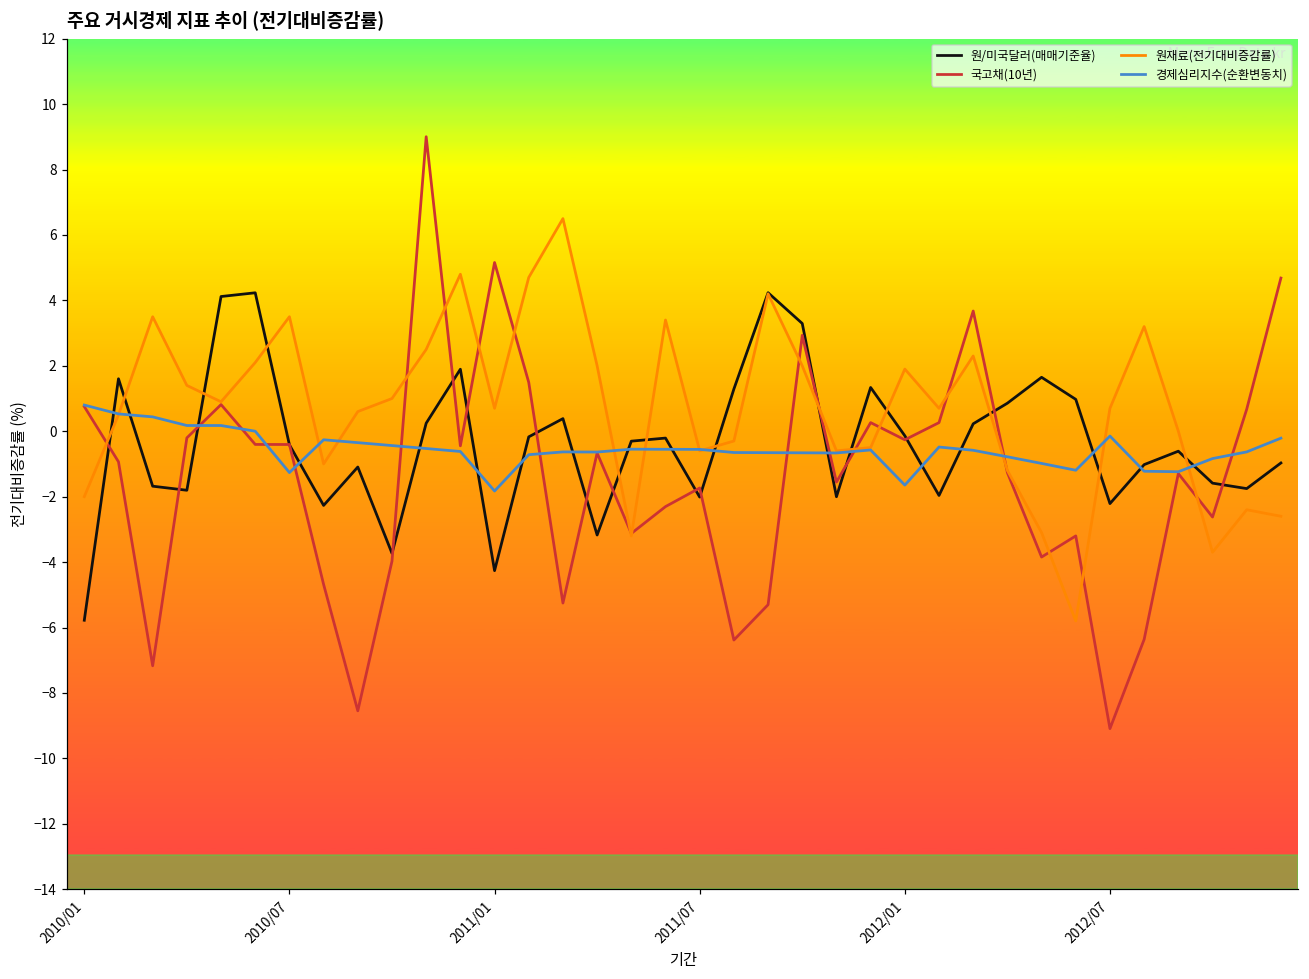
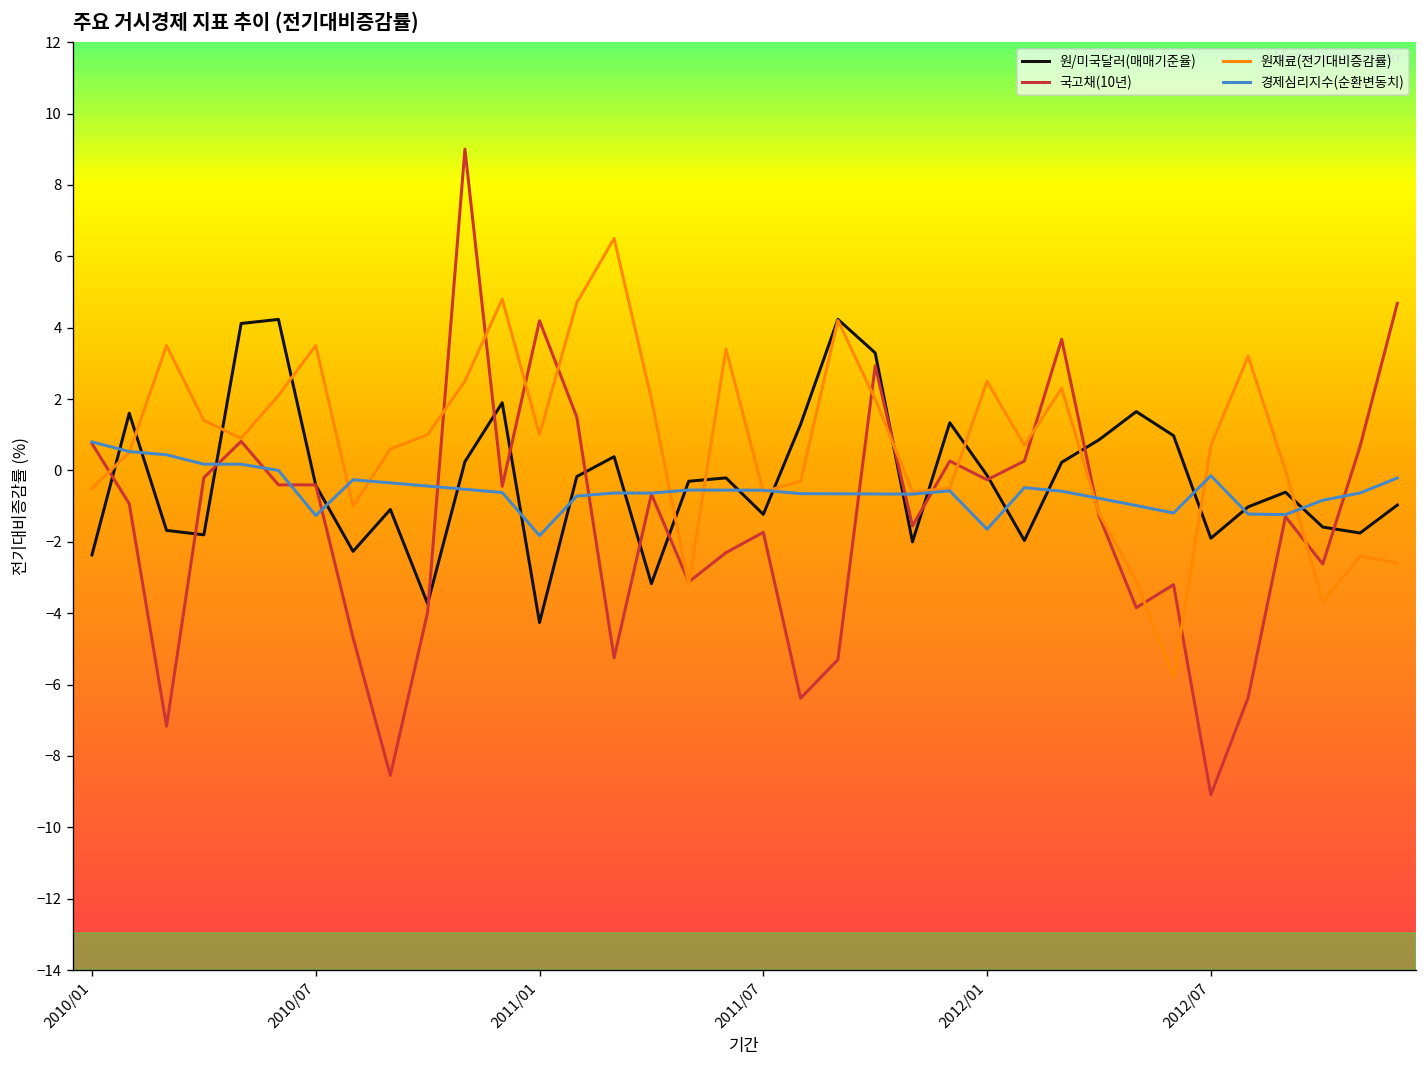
원/미국달러(매매기준율), 2010/01: -5.8 -> -2.4
원재료(전기대비증감률), 2010/01: -2.0 -> -0.5
국고채(10년), 2011/01: 5.2 -> 4.2
원재료(전기대비증감률), 2011/01: 0.7 -> 1.0
원/미국달러(매매기준율), 2011/07: -2.0 -> -1.2
원재료(전기대비증감률), 2012/01: 1.9 -> 2.5
원/미국달러(매매기준율), 2012/07: -2.2 -> -1.9
